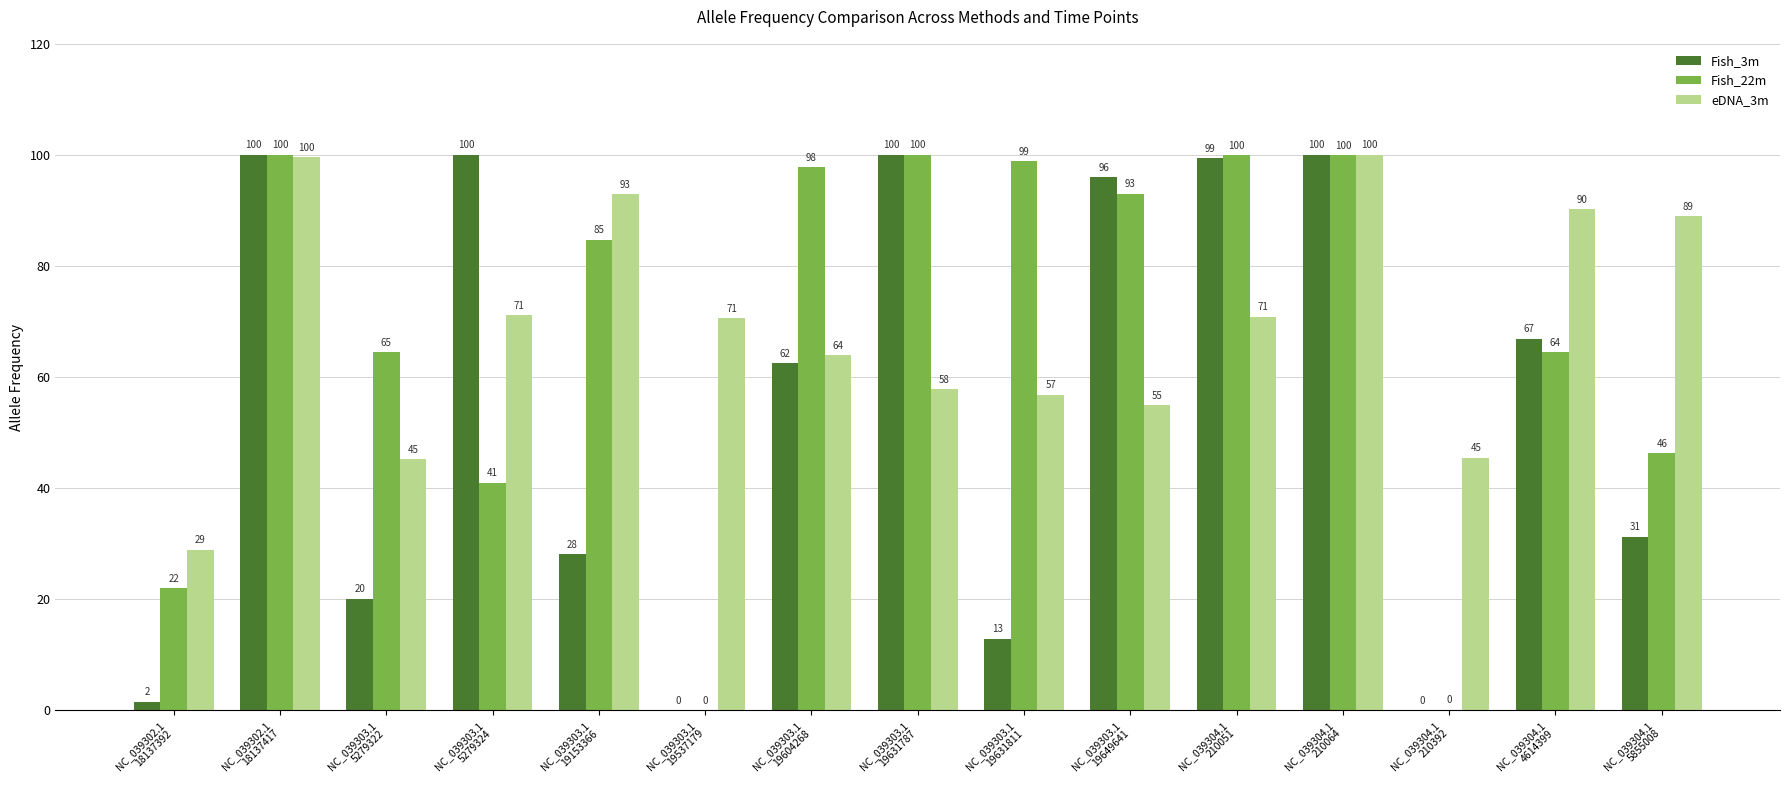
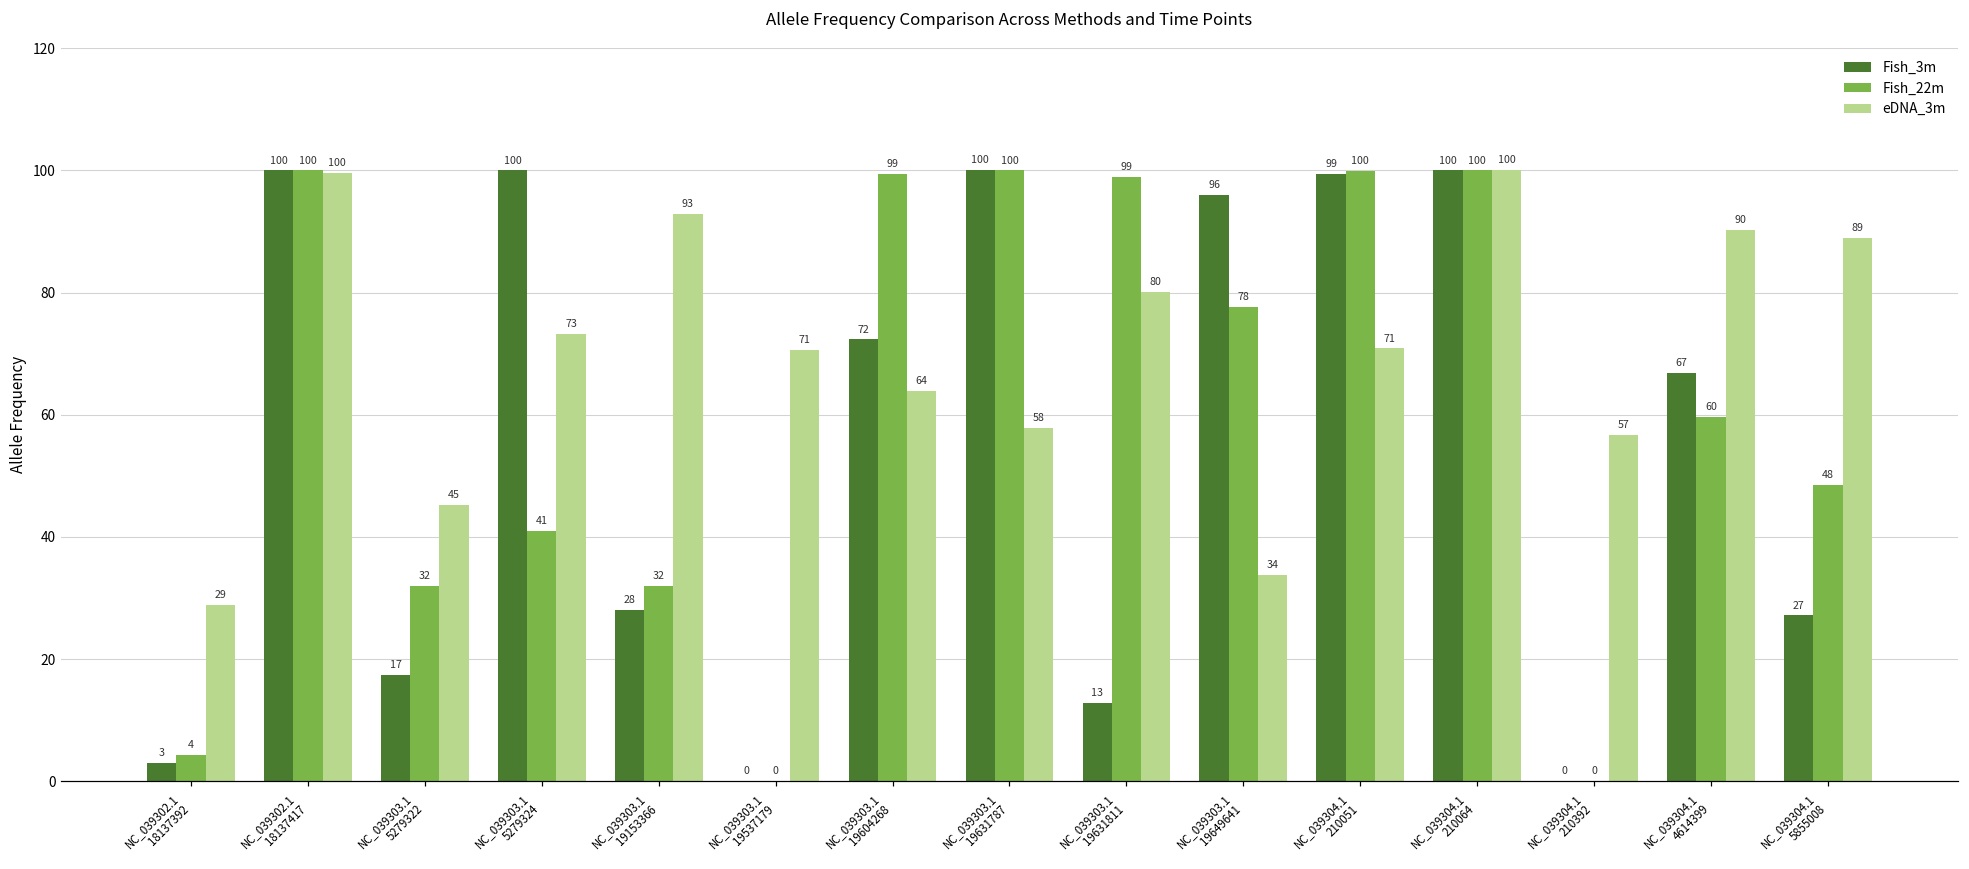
Fish_3m, NC_039302.1 18137392: 2 -> 3
Fish_22m, NC_039302.1 18137392: 22 -> 4
Fish_3m, NC_039303.1 5279322: 20 -> 17
Fish_22m, NC_039303.1 5279322: 65 -> 32
eDNA_3m, NC_039303.1 5279324: 71 -> 73
Fish_22m, NC_039303.1 19153366: 85 -> 32
Fish_3m, NC_039303.1 19604268: 62 -> 72
Fish_22m, NC_039303.1 19604268: 98 -> 99
eDNA_3m, NC_039303.1 19631811: 57 -> 80
Fish_22m, NC_039303.1 19649641: 93 -> 78
eDNA_3m, NC_039303.1 19649641: 55 -> 34
eDNA_3m, NC_039304.1 210392: 45 -> 57
Fish_22m, NC_039304.1 4614399: 64 -> 60
Fish_3m, NC_039304.1 5855008: 31 -> 27
Fish_22m, NC_039304.1 5855008: 46 -> 48
